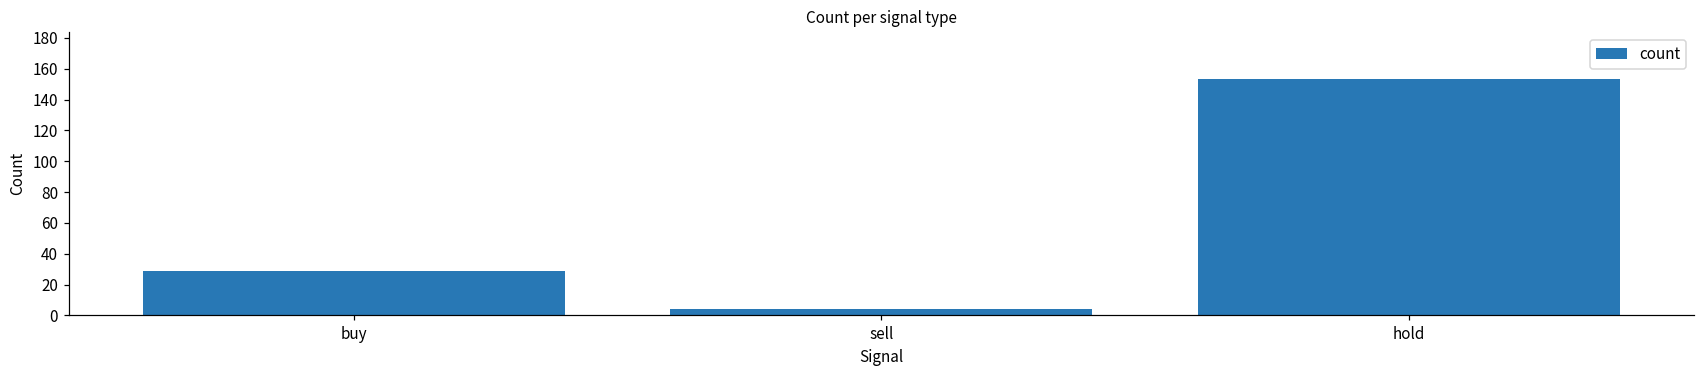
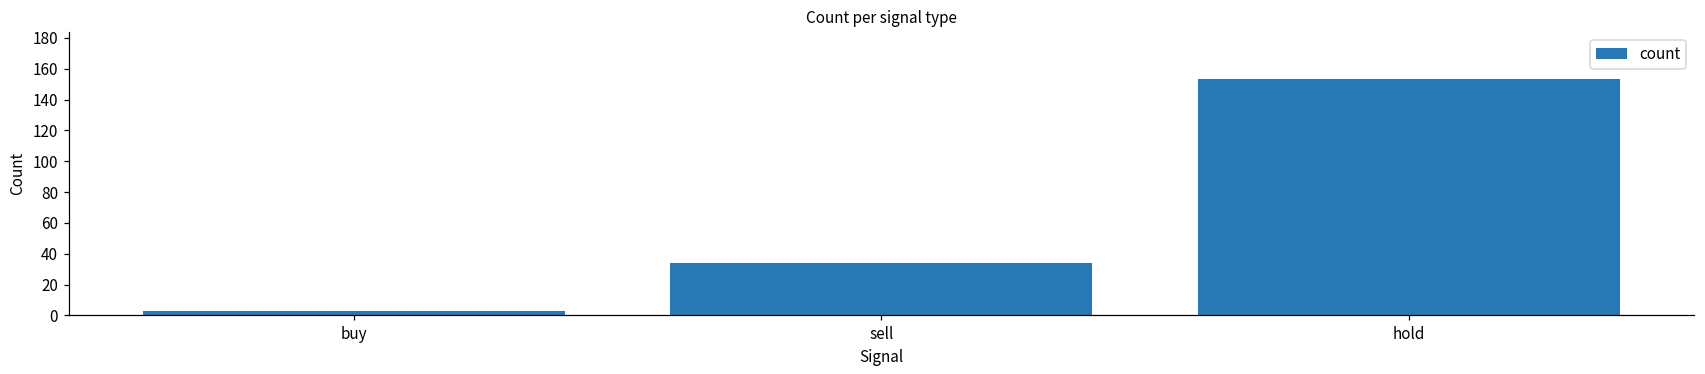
buy: 29 -> 3
sell: 4 -> 34
